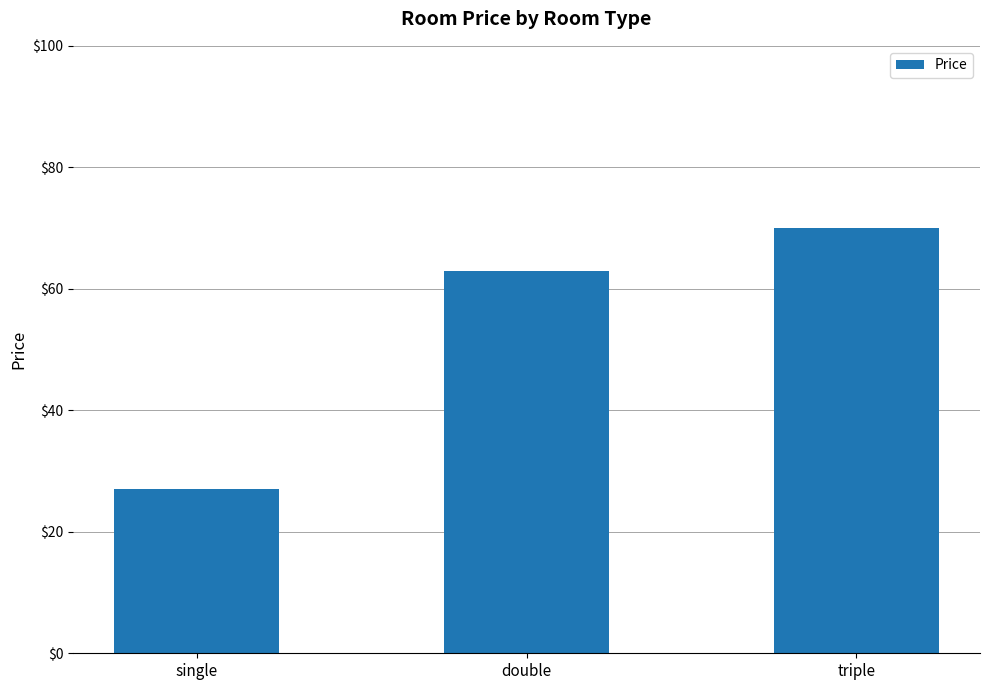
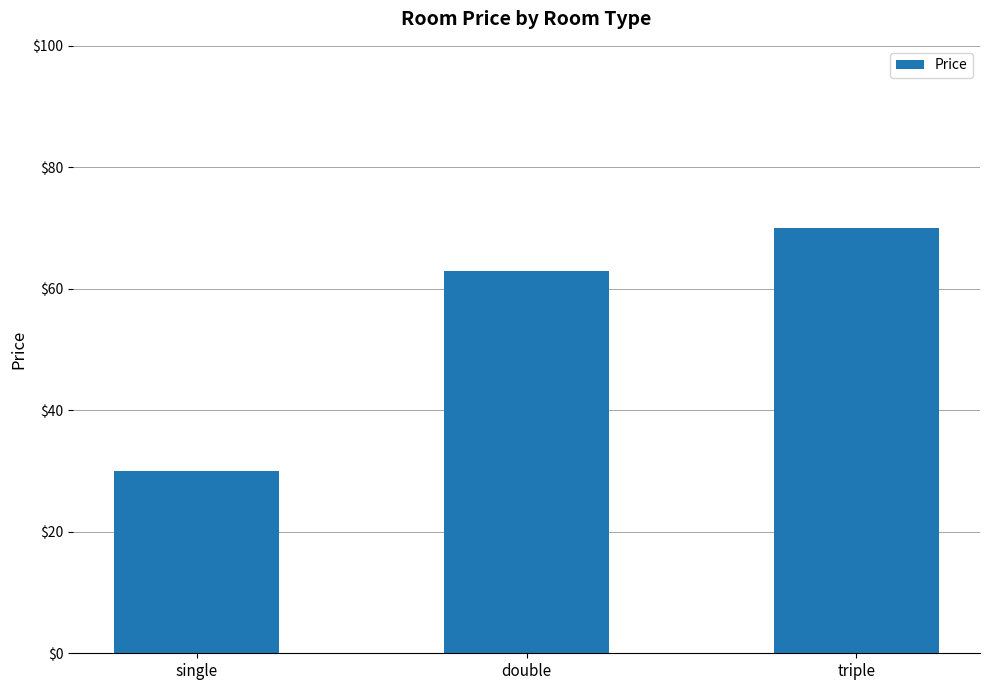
single: $27 -> $30
